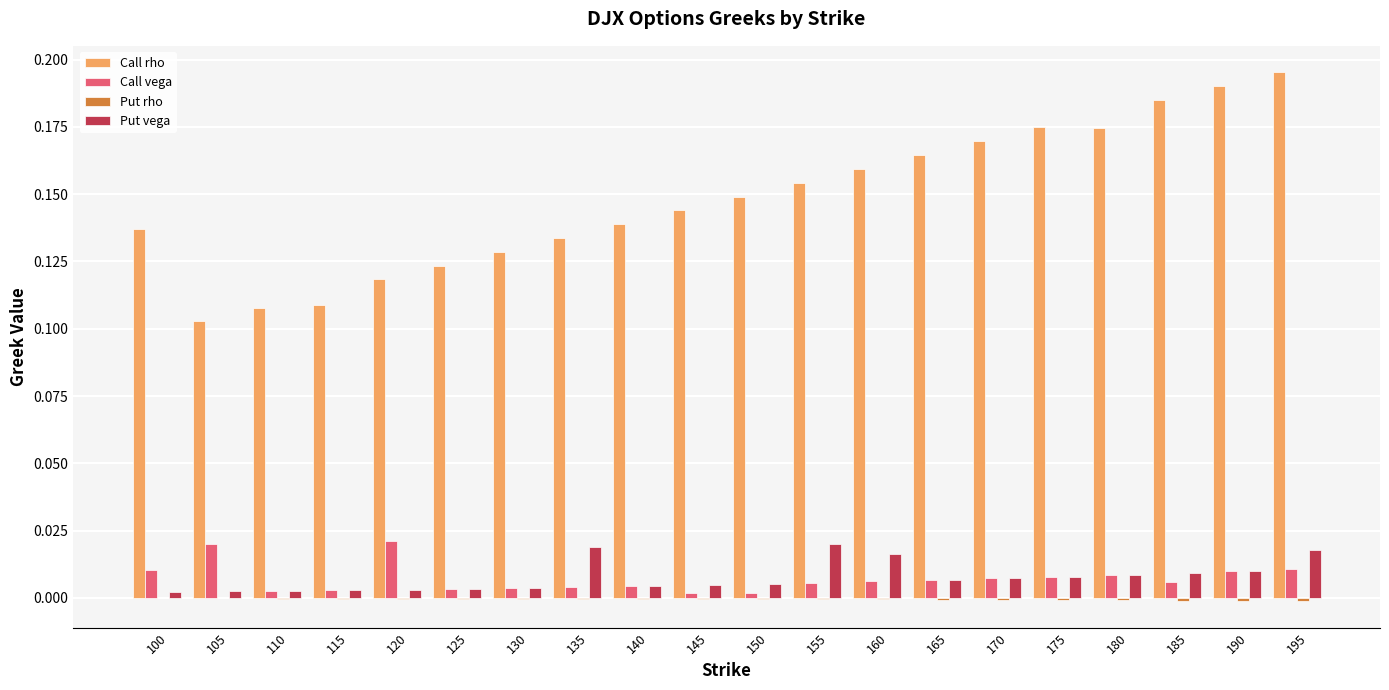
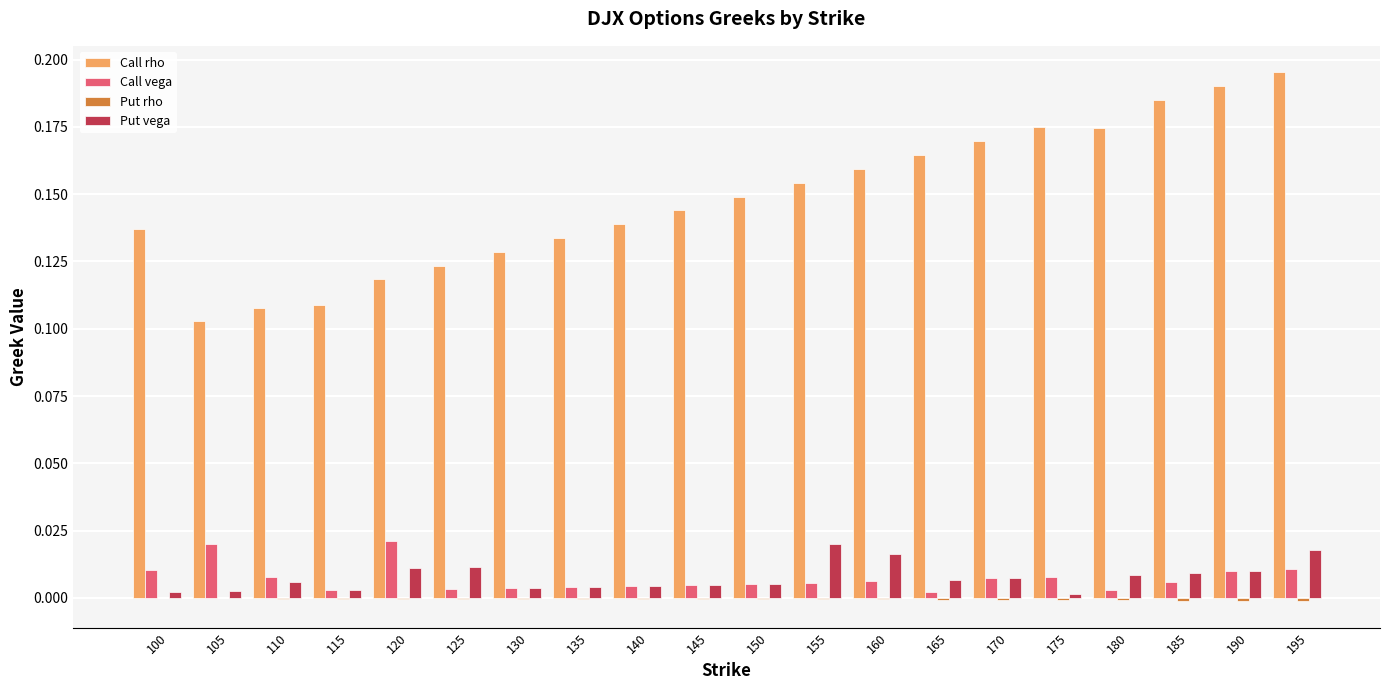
Call vega, 110: 0.003 -> 0.008
Put vega, 110: 0.003 -> 0.006
Put vega, 120: 0.003 -> 0.011
Put vega, 125: 0.003 -> 0.012
Put vega, 135: 0.019 -> 0.004
Call vega, 145: 0.002 -> 0.005
Call vega, 150: 0.002 -> 0.005
Call vega, 165: 0.007 -> 0.002
Put vega, 175: 0.008 -> 0.002
Call vega, 180: 0.008 -> 0.003
